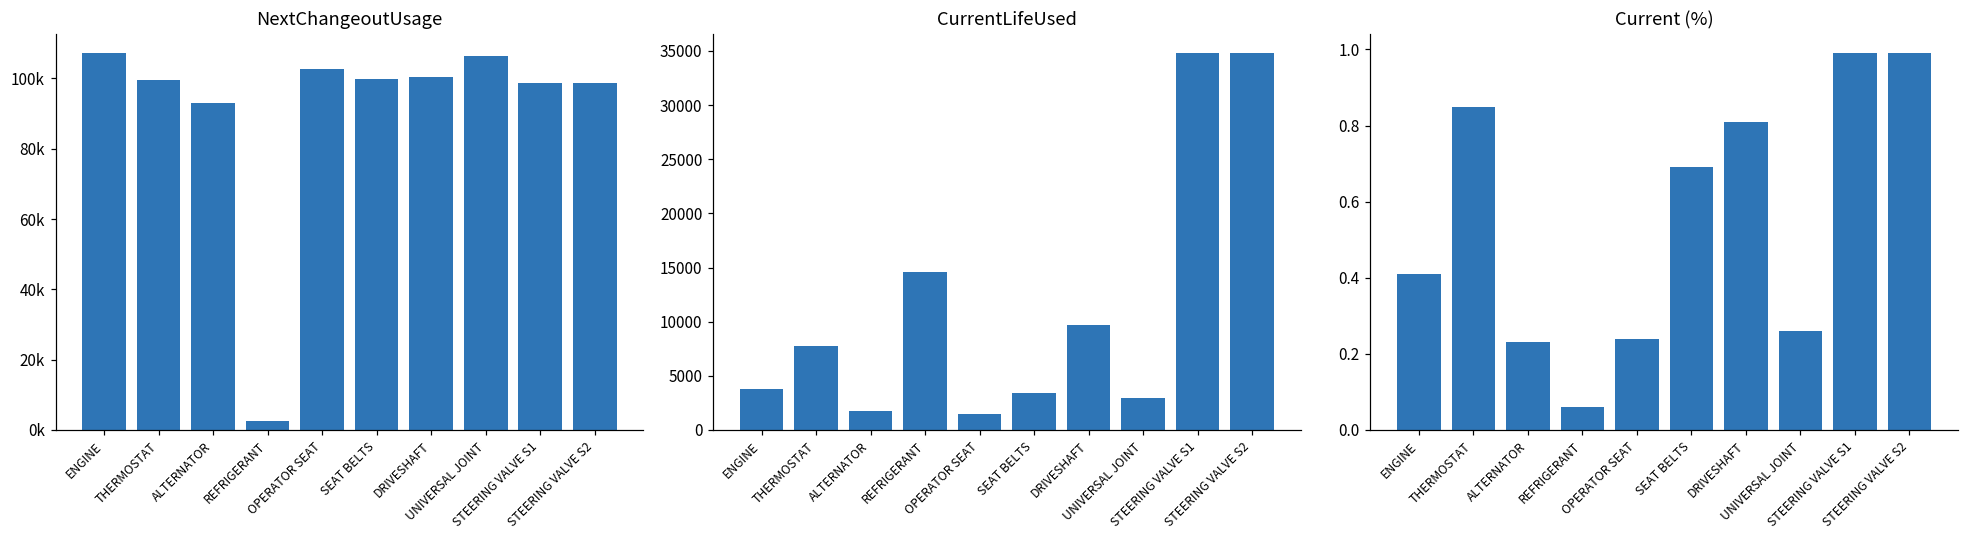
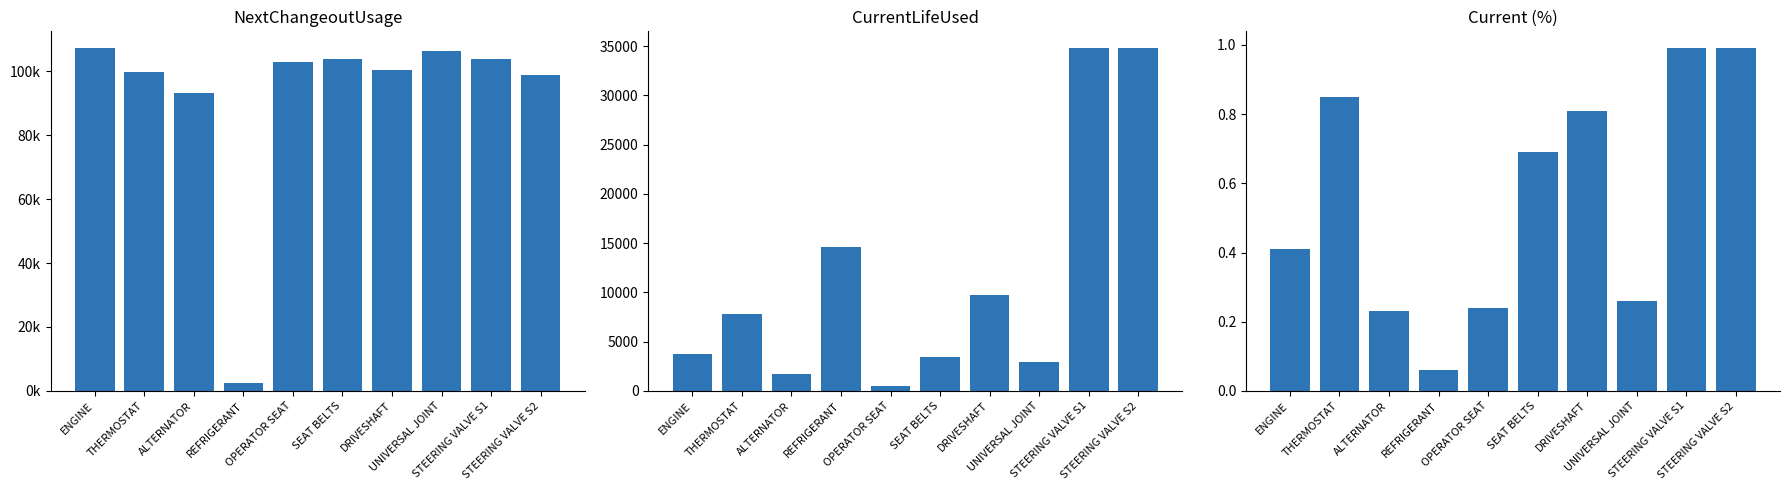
NextChangeoutUsage, SEAT BELTS: 100000 -> 104000
NextChangeoutUsage, STEERING VALVE S1: 99000 -> 104000
CurrentLifeUsed, OPERATOR SEAT: 1000 -> 0
